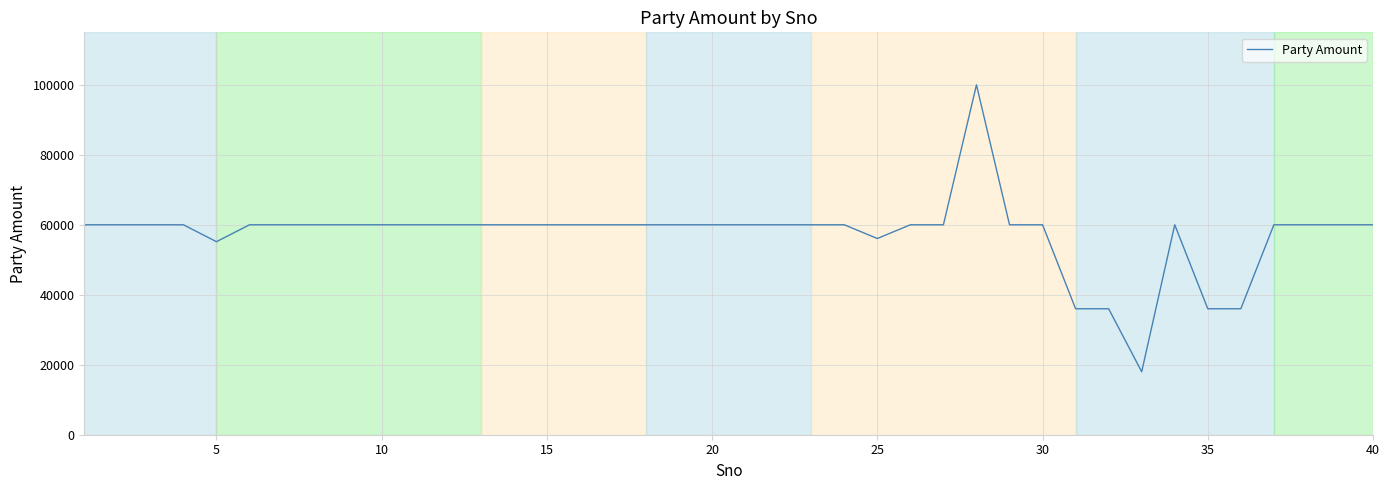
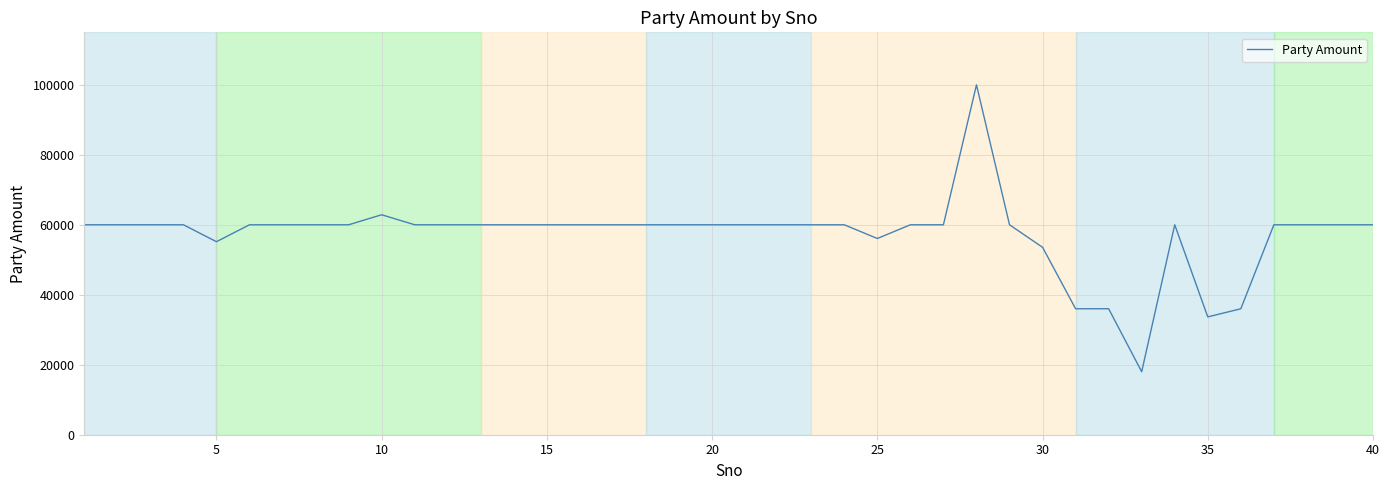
10: 60000 -> 63000
30: 60000 -> 54000
35: 36000 -> 34000
